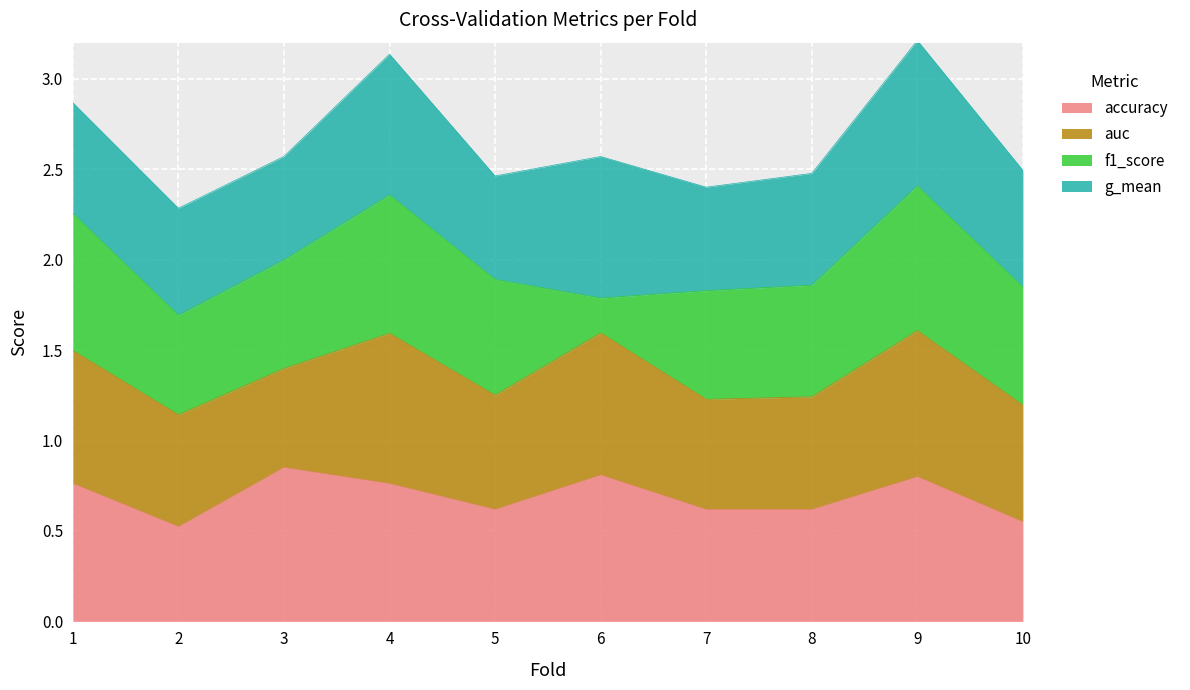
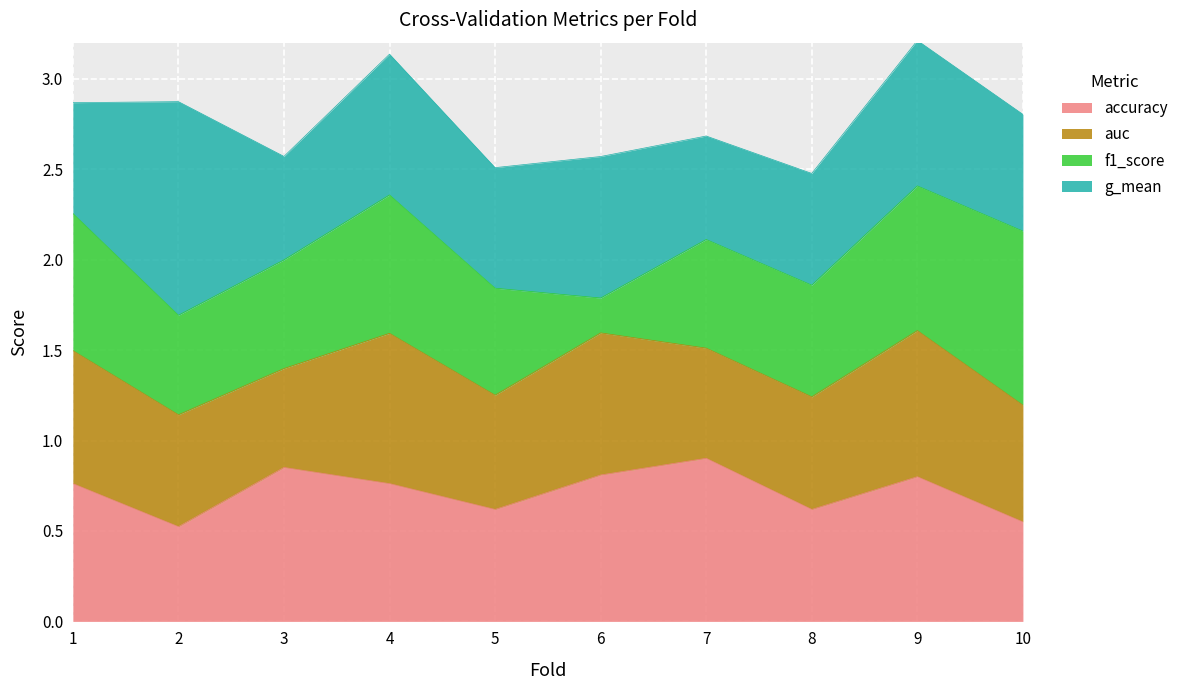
g_mean, 2: 0.59 -> 1.18
f1_score, 5: 0.64 -> 0.59
g_mean, 5: 0.57 -> 0.67
accuracy, 7: 0.62 -> 0.90
f1_score, 10: 0.65 -> 0.96
